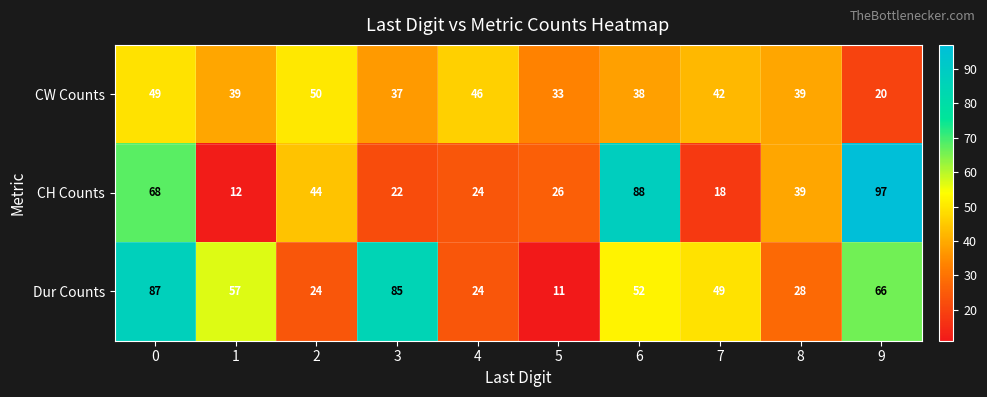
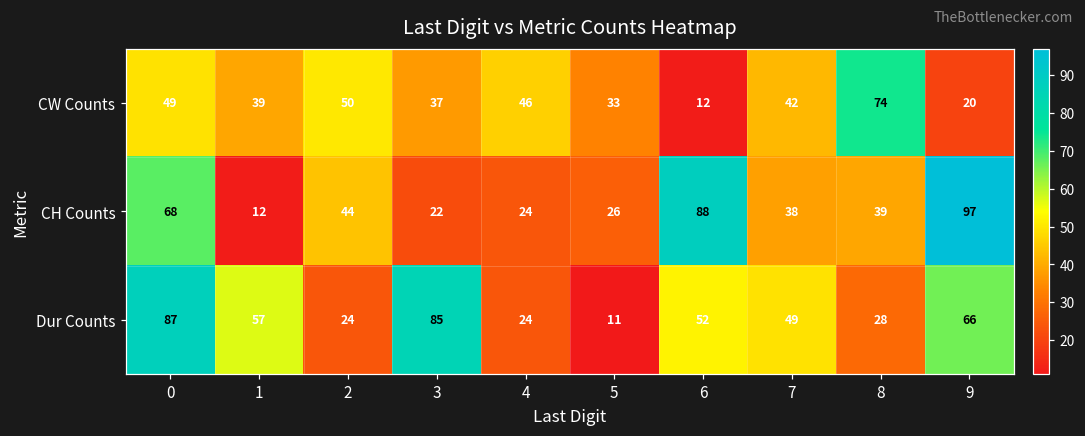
CW Counts, 6: 38 -> 12
CW Counts, 8: 39 -> 74
CH Counts, 7: 18 -> 38
